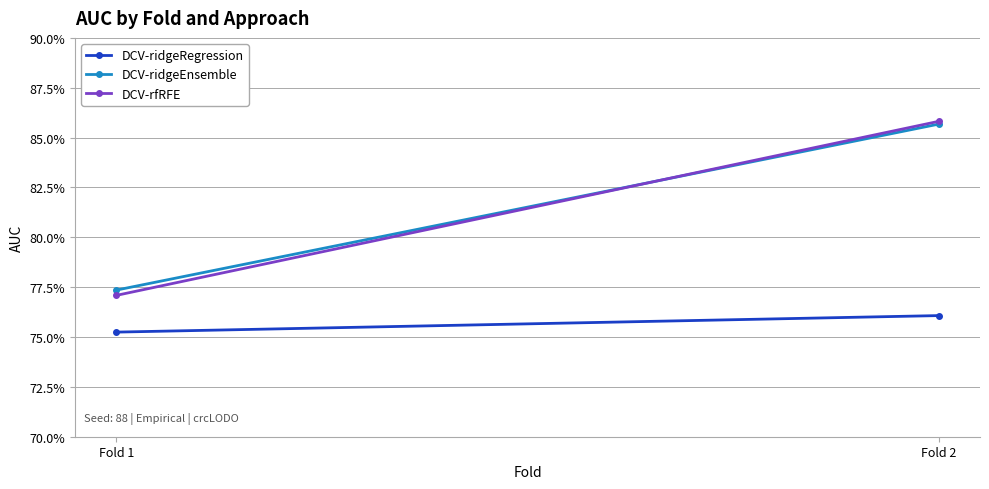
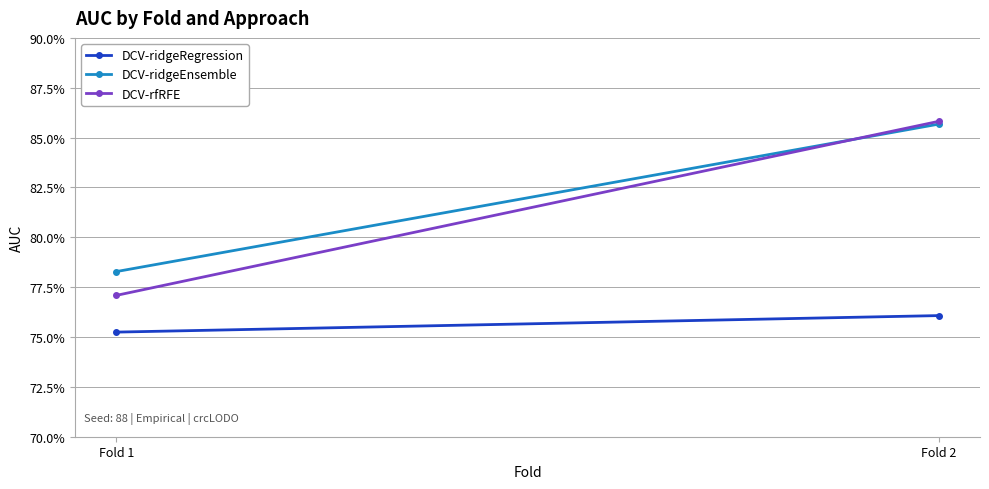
DCV-ridgeEnsemble, Fold 1: 77.4% -> 78.3%
